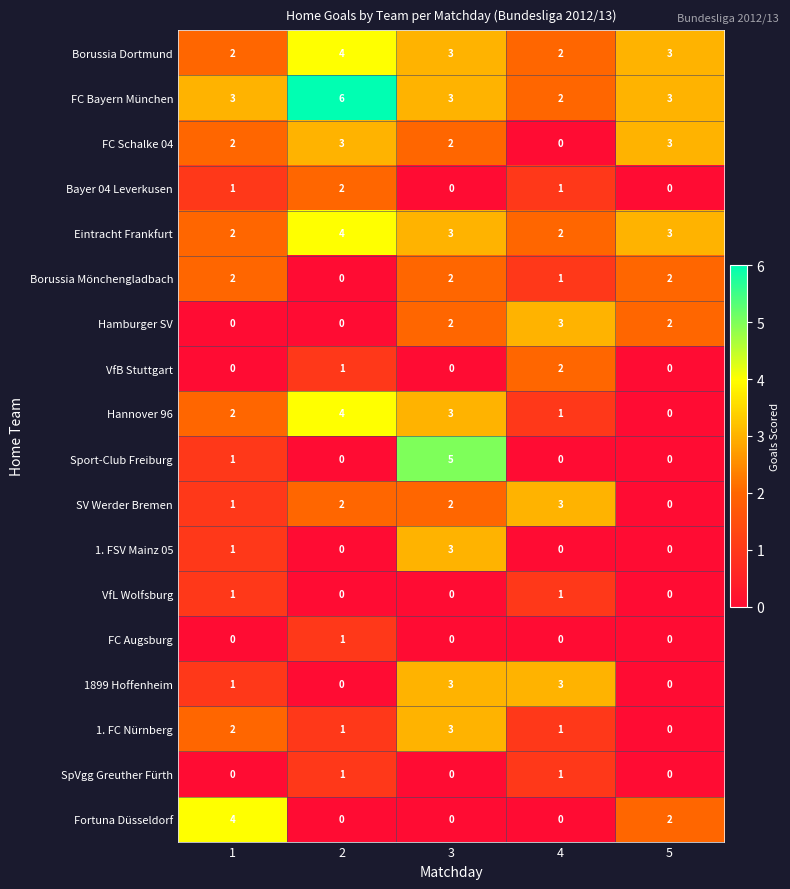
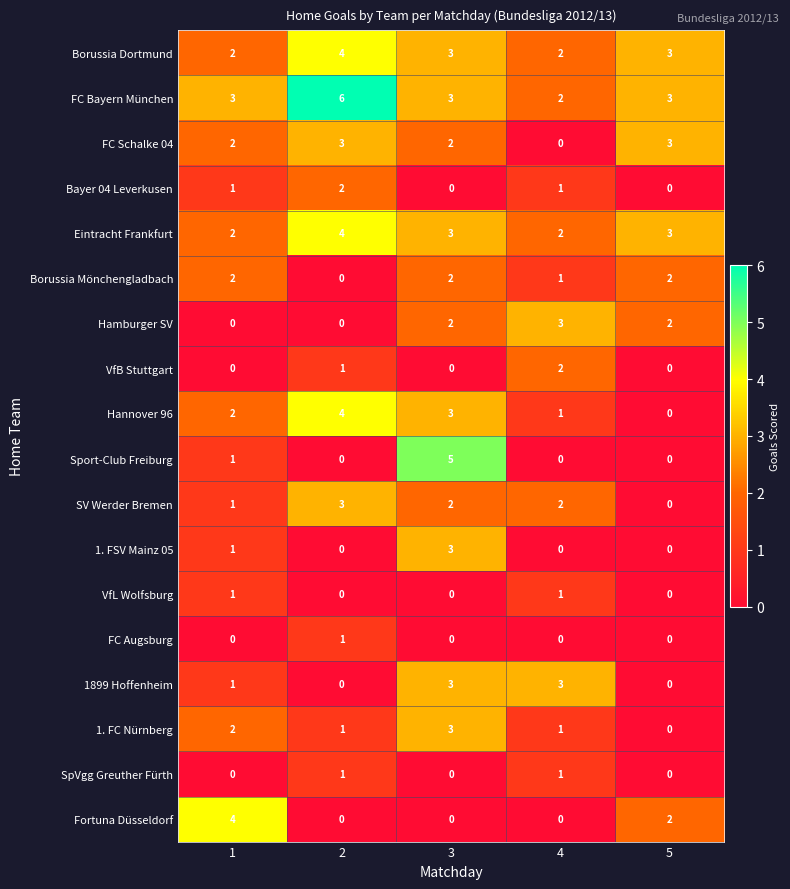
SV Werder Bremen, 2: 2 -> 3
SV Werder Bremen, 4: 3 -> 2
